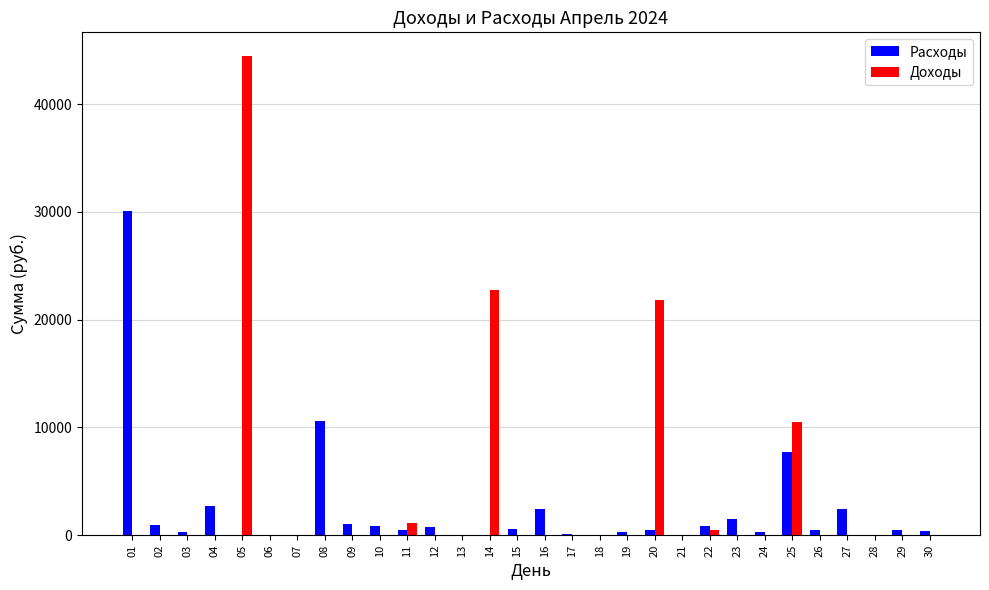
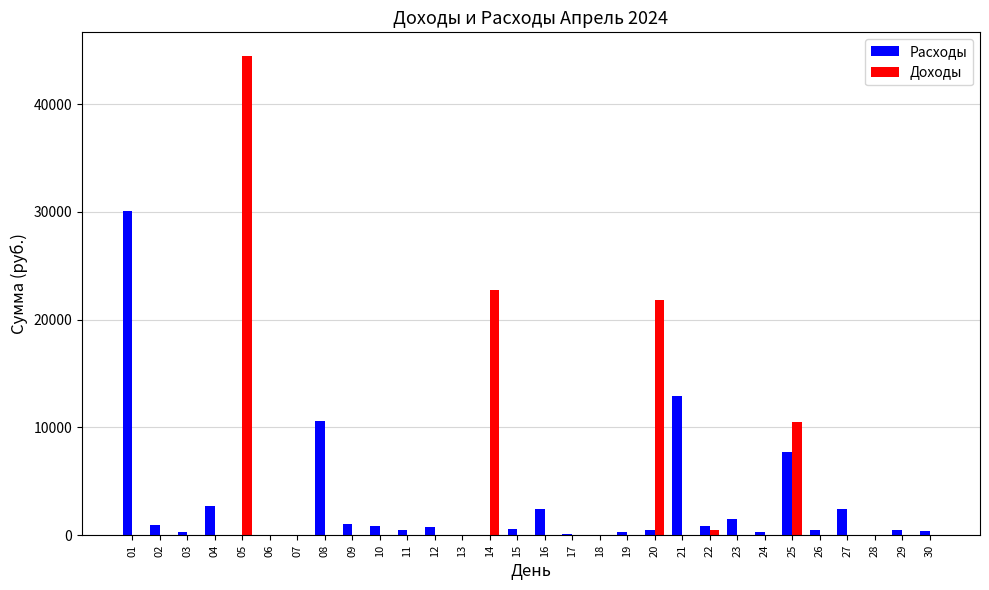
Доходы, 11: 1100 -> 0
Расходы, 21: 0 -> 12900
